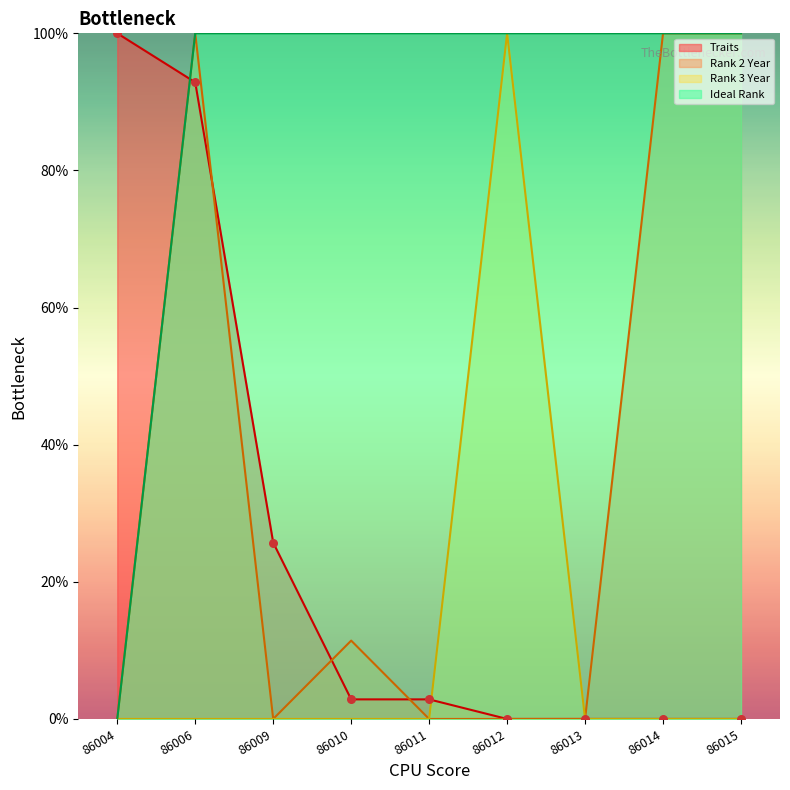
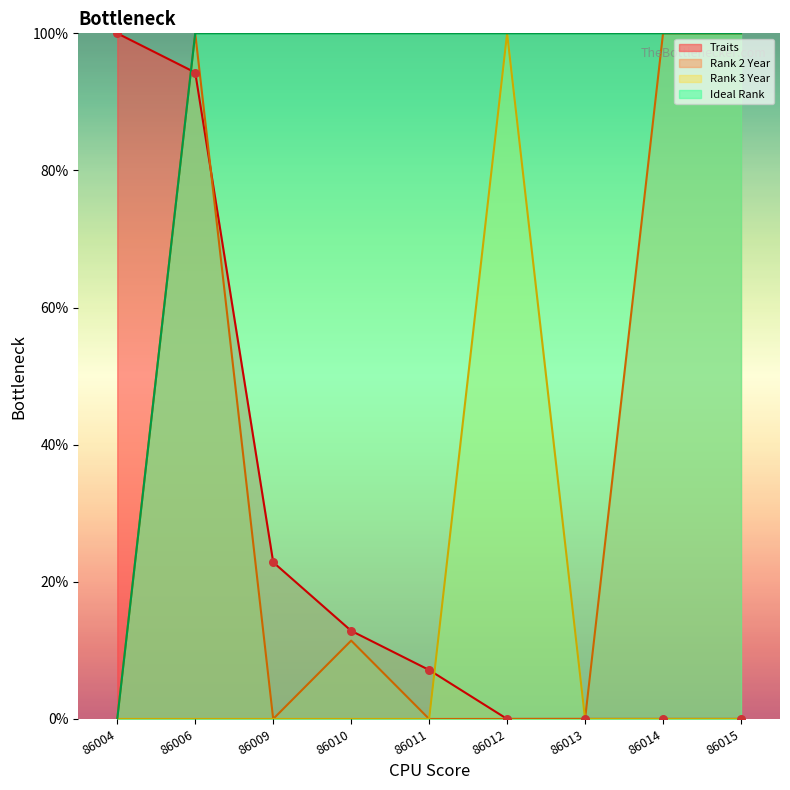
Traits, 86006: 93% -> 94%
Traits, 86009: 26% -> 23%
Traits, 86010: 3% -> 13%
Traits, 86011: 3% -> 7%
